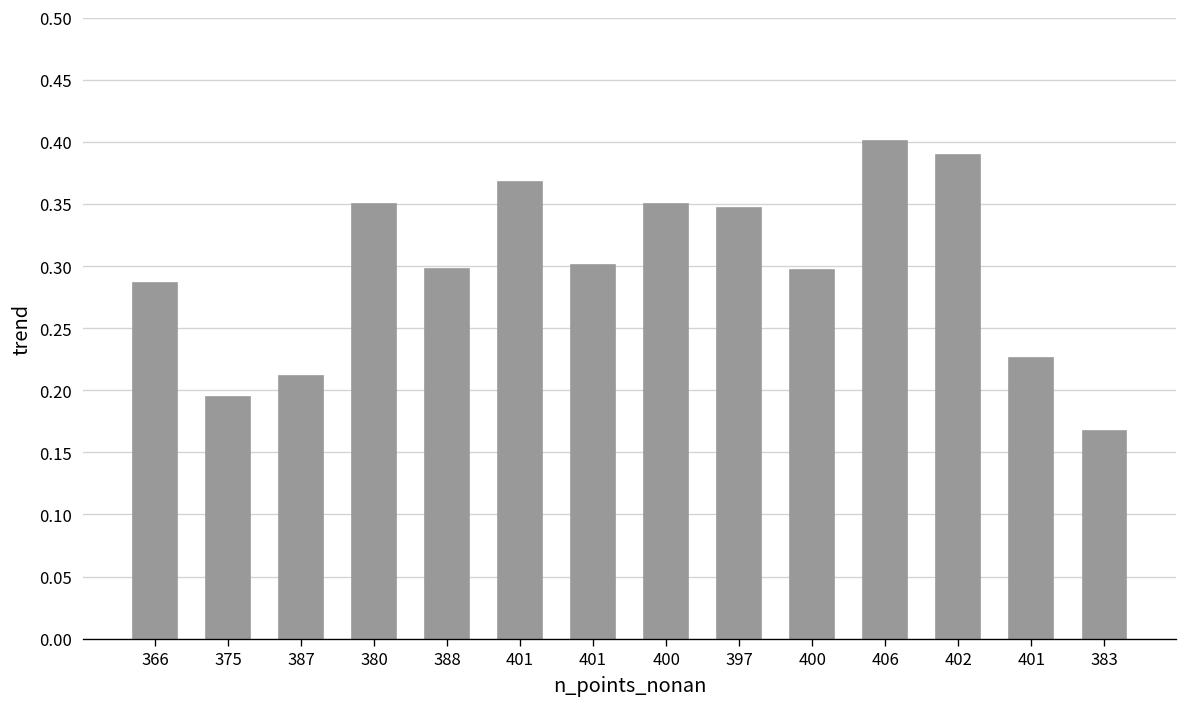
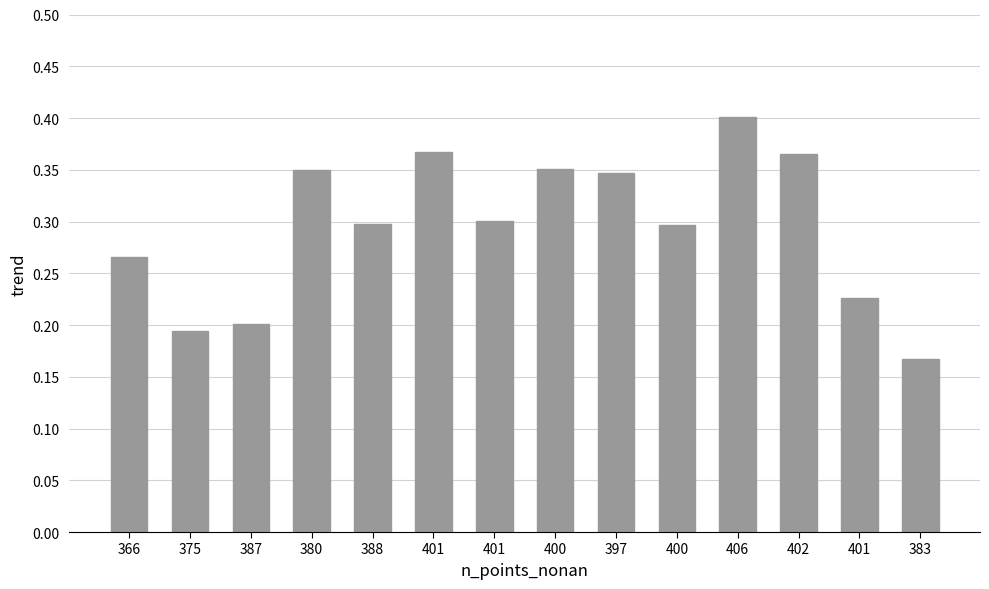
366: 0.286 -> 0.266
387: 0.212 -> 0.201
402: 0.389 -> 0.365
